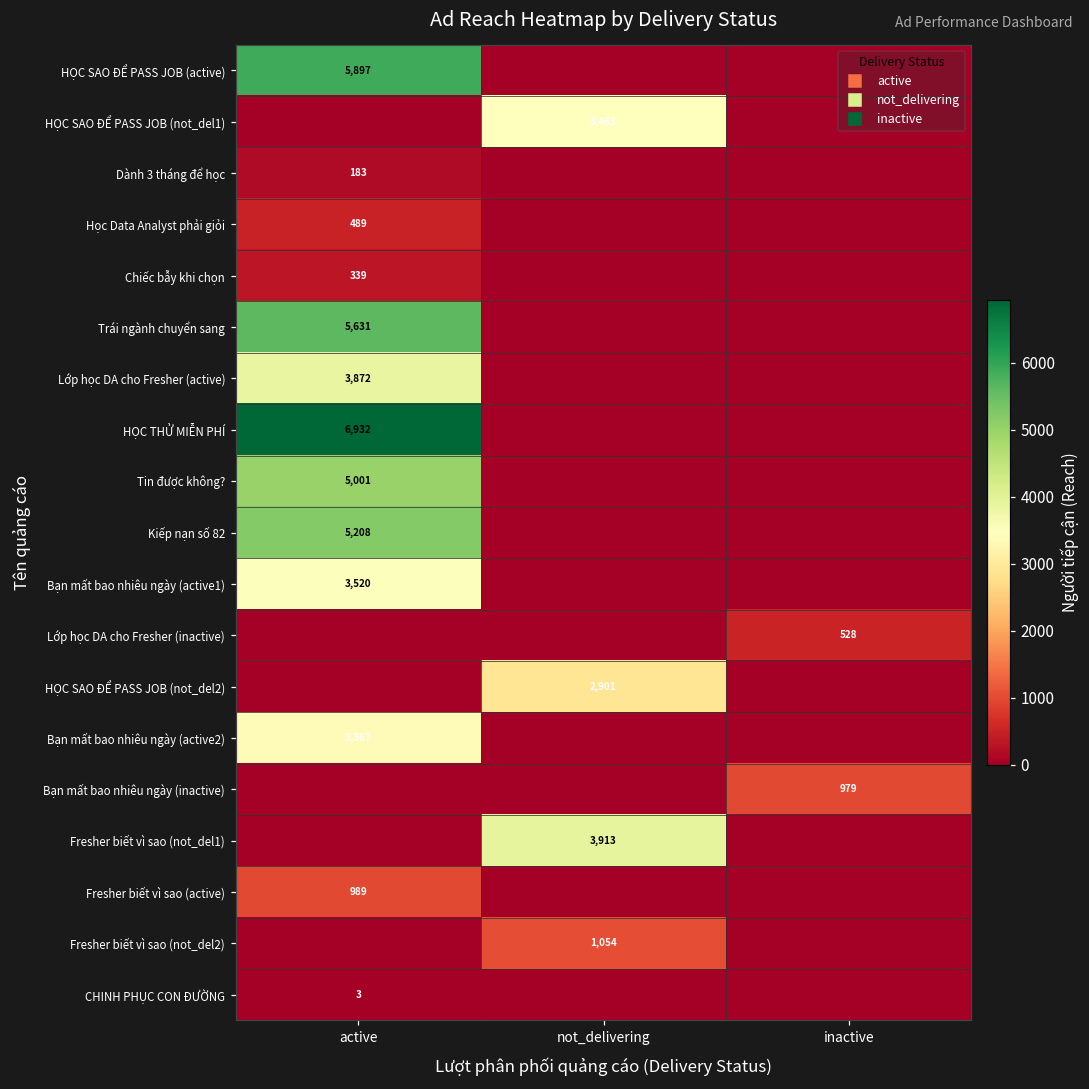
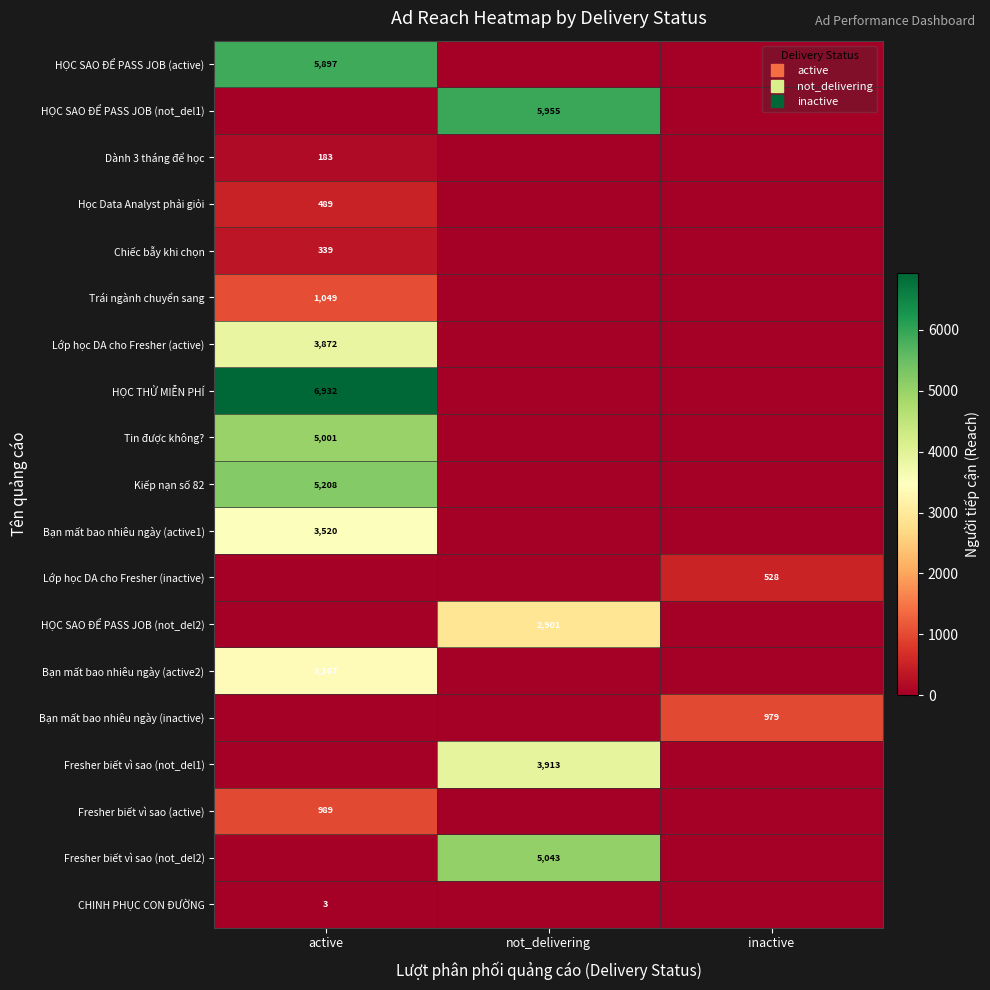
HỌC SAO ĐỂ PASS JOB (not_del1), not_delivering: 3,463 -> 5,955
Trái ngành chuyển sang, active: 5,631 -> 1,049
Fresher biết vì sao (not_del2), not_delivering: 1,054 -> 5,043
